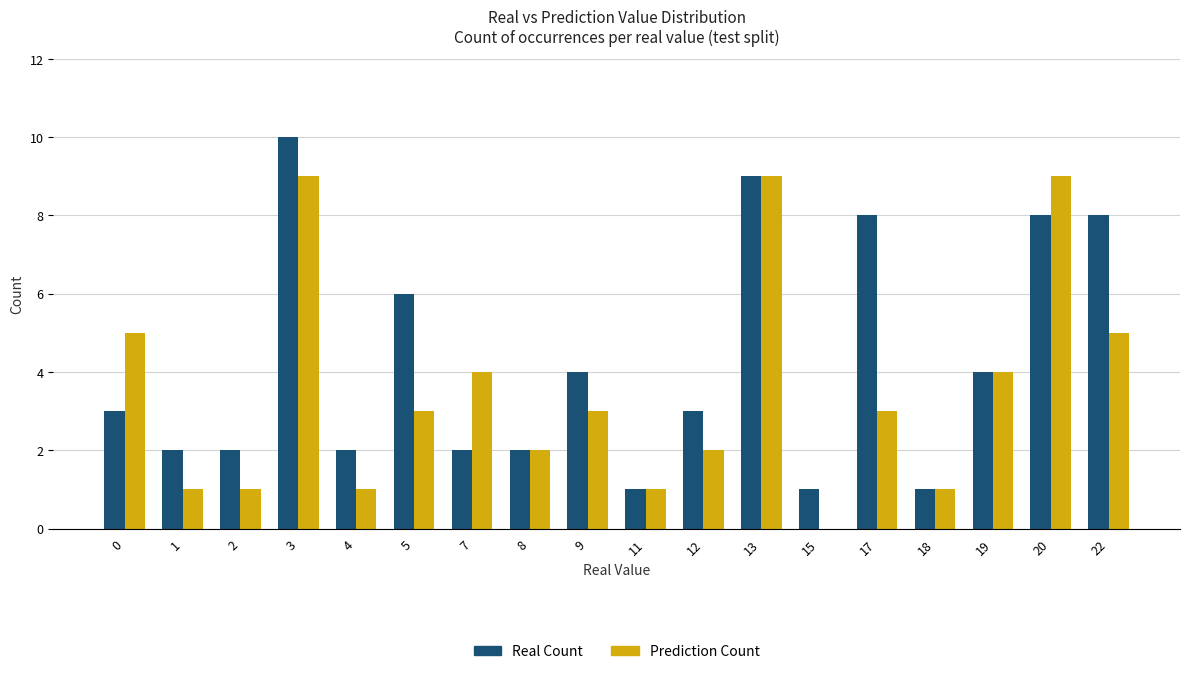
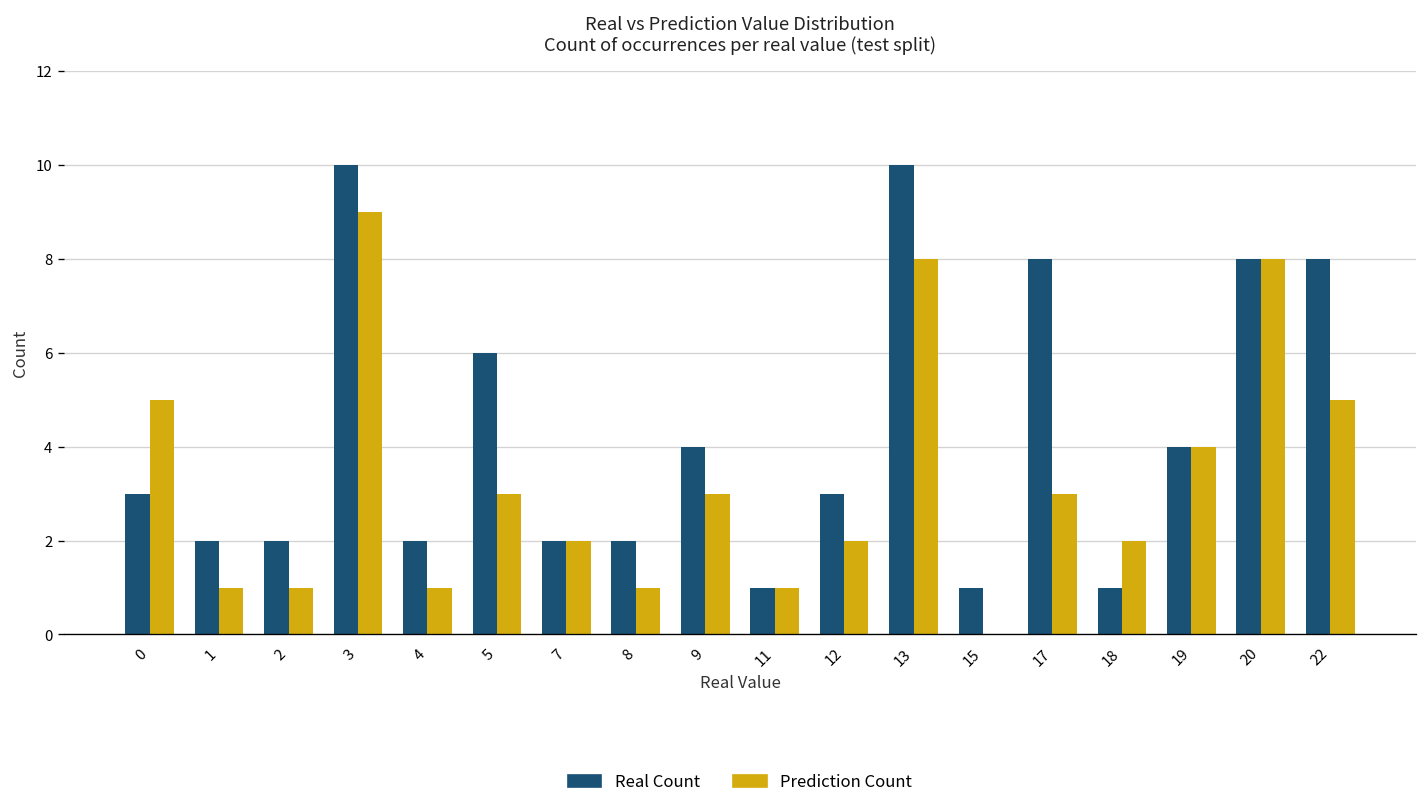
Prediction Count, 7: 4 -> 2
Prediction Count, 8: 2 -> 1
Real Count, 13: 9 -> 10
Prediction Count, 13: 9 -> 8
Prediction Count, 18: 1 -> 2
Prediction Count, 20: 9 -> 8
